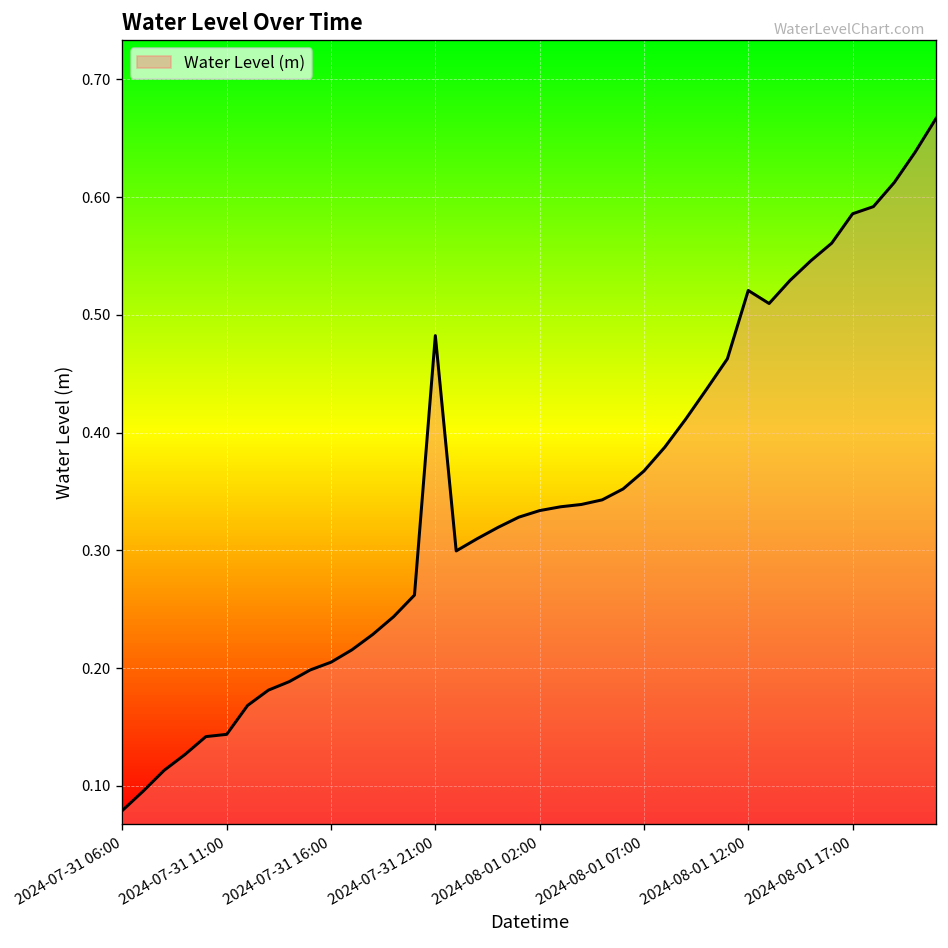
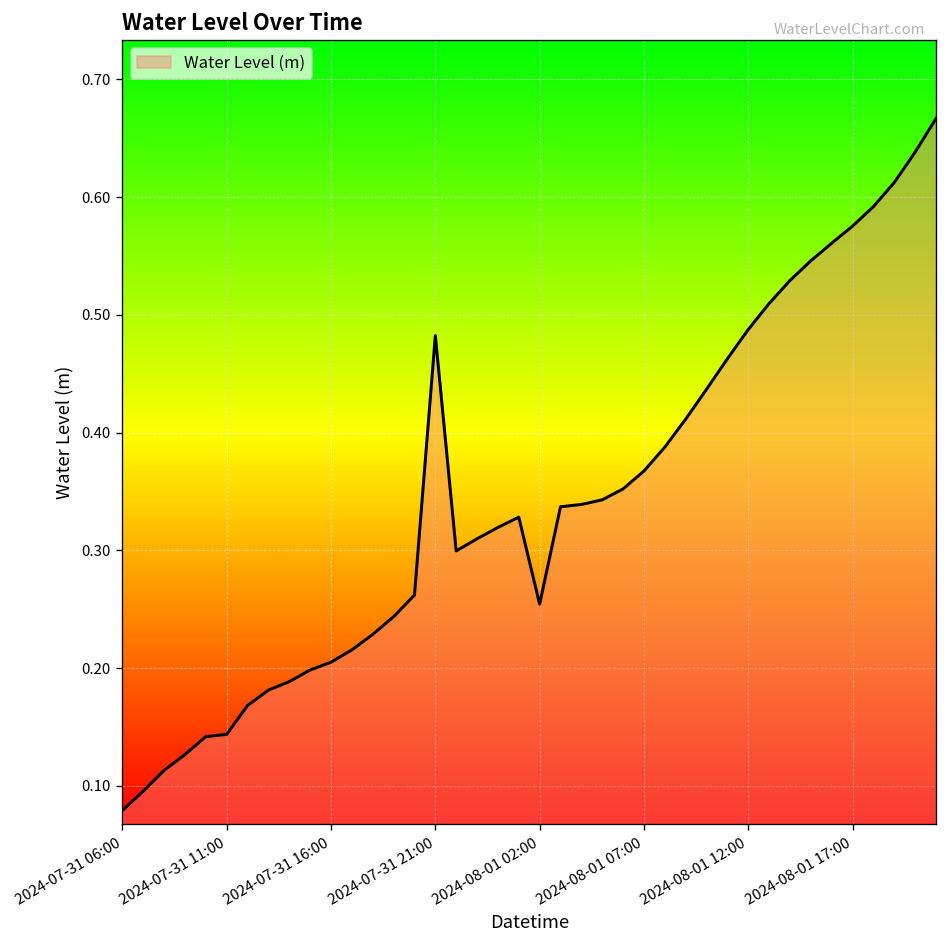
2024-08-01 02:00: 0.33 -> 0.25
2024-08-01 12:00: 0.52 -> 0.49
2024-08-01 17:00: 0.59 -> 0.58
